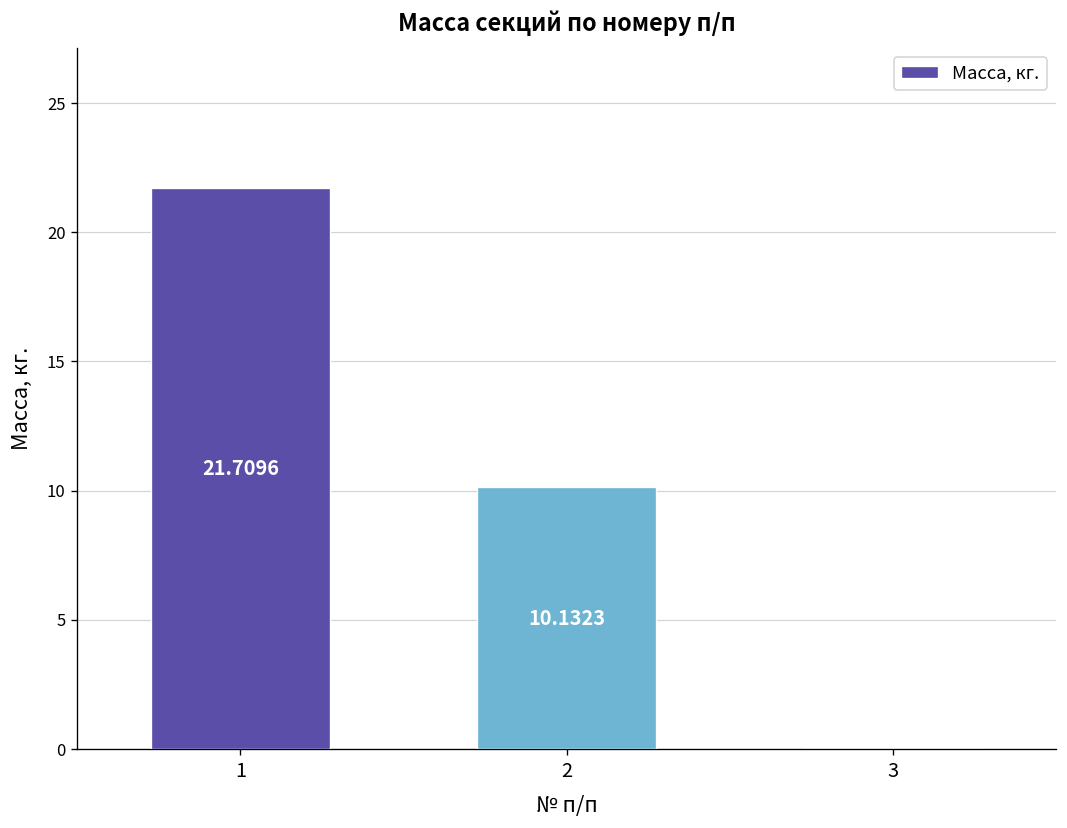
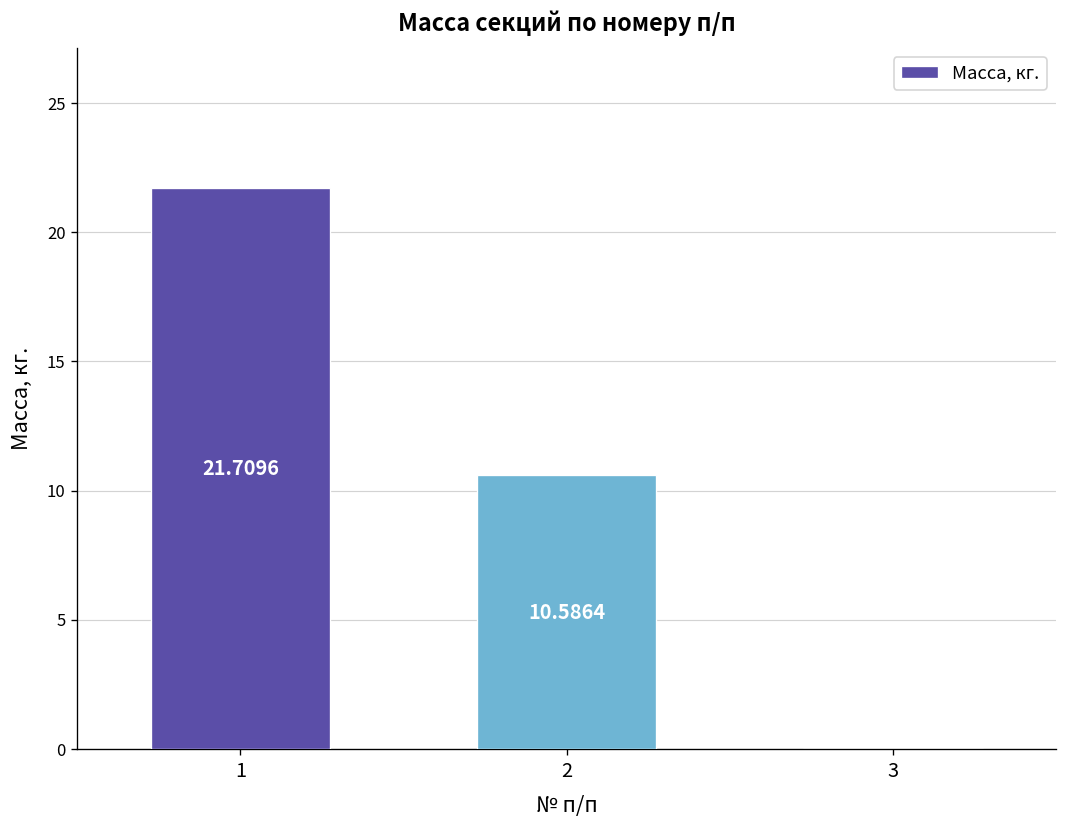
2: 10.1323 -> 10.5864
